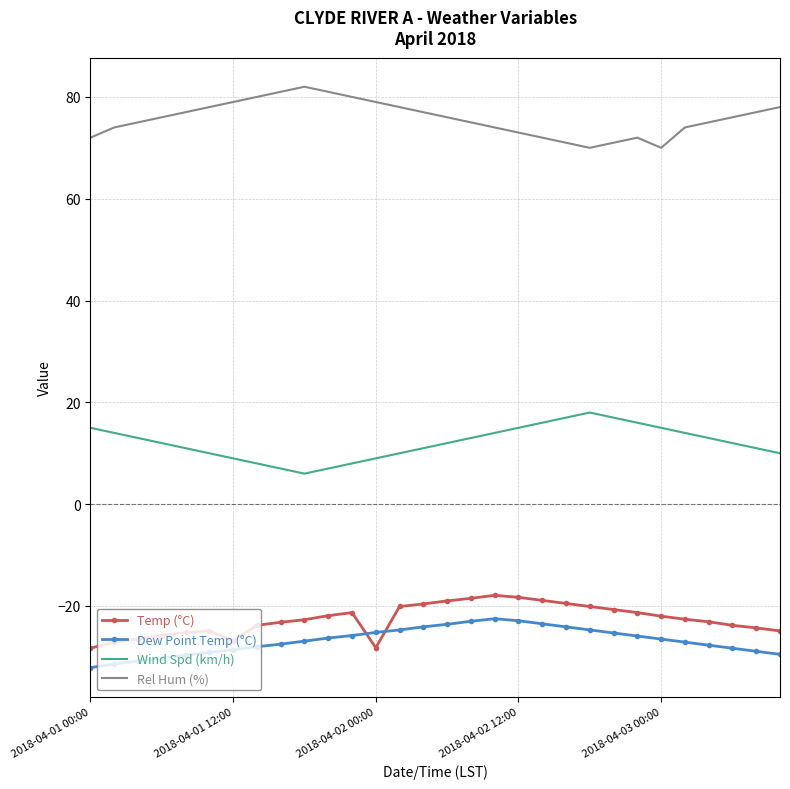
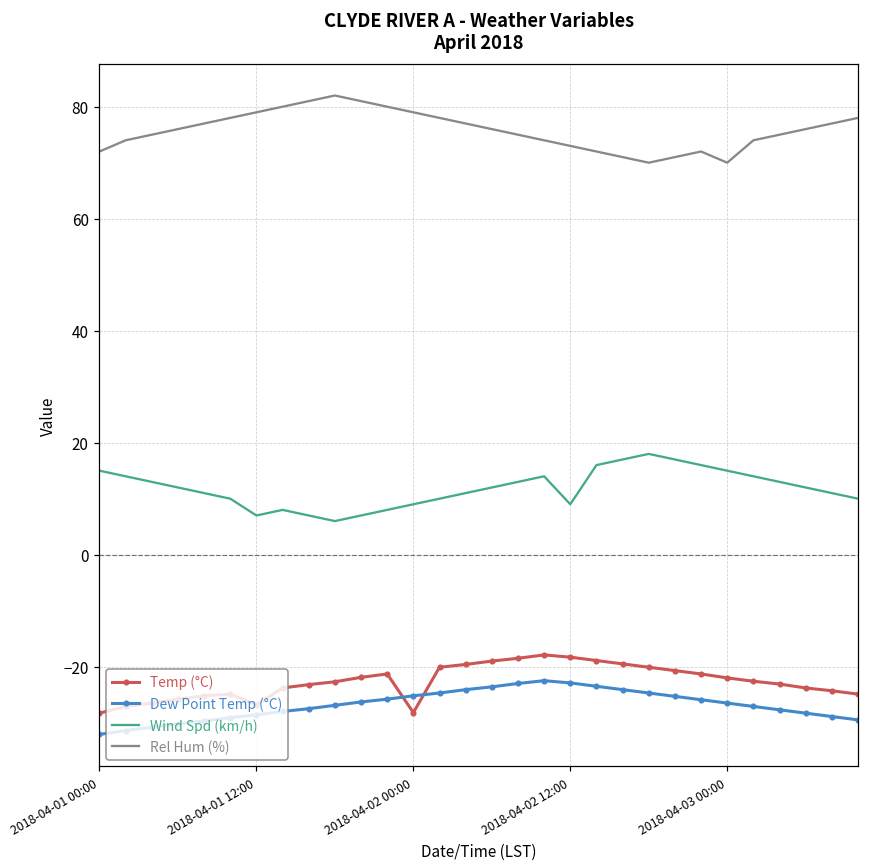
Wind Spd (km/h), 2018-04-01 12:00: 9 -> 7
Wind Spd (km/h), 2018-04-02 12:00: 15 -> 9
